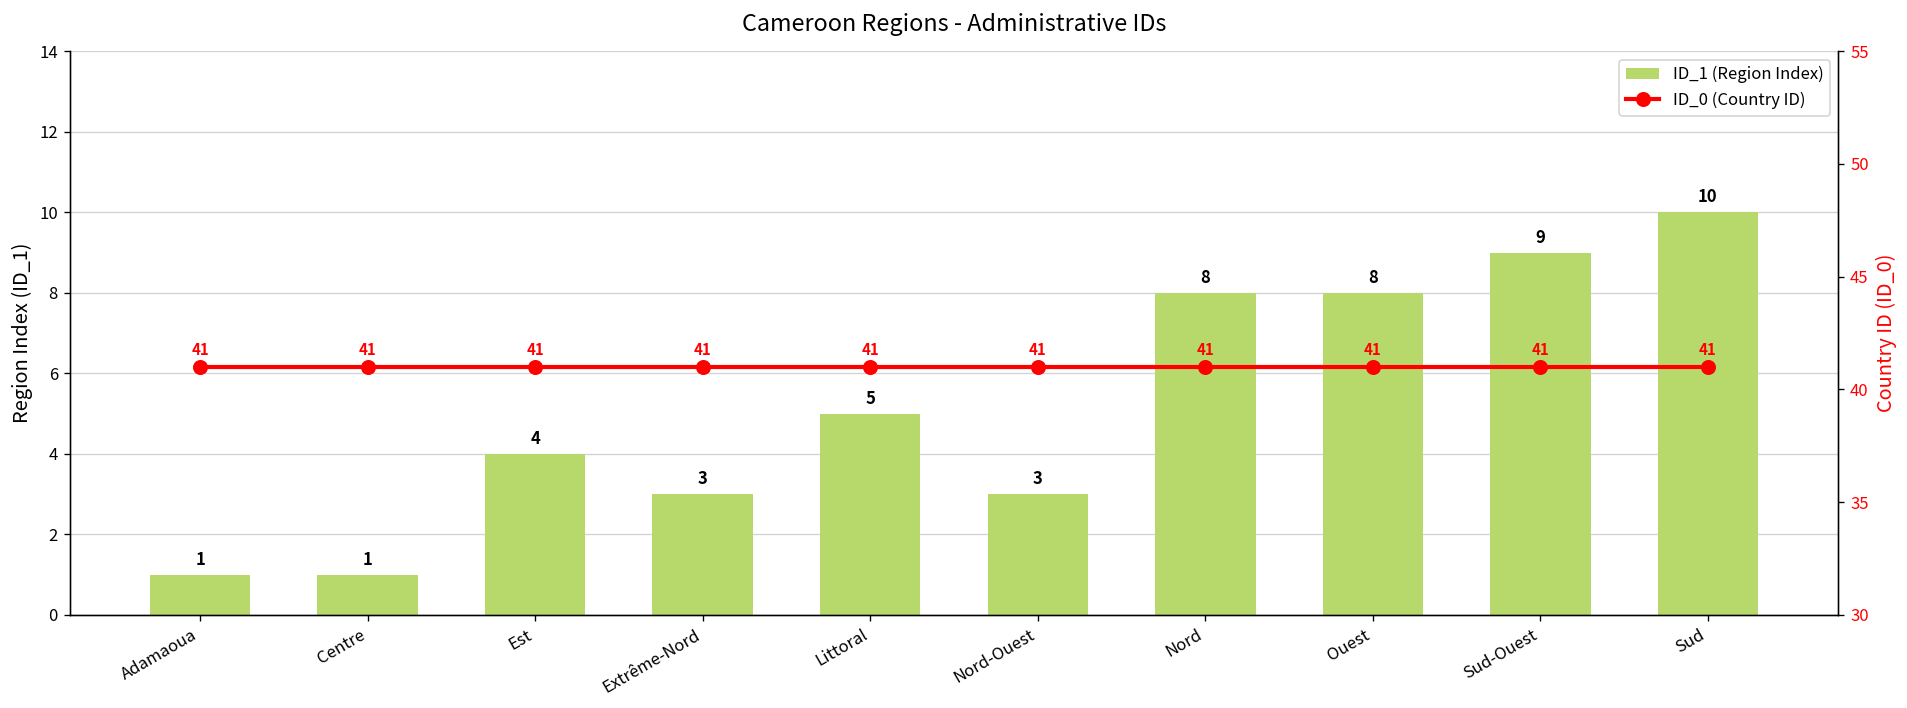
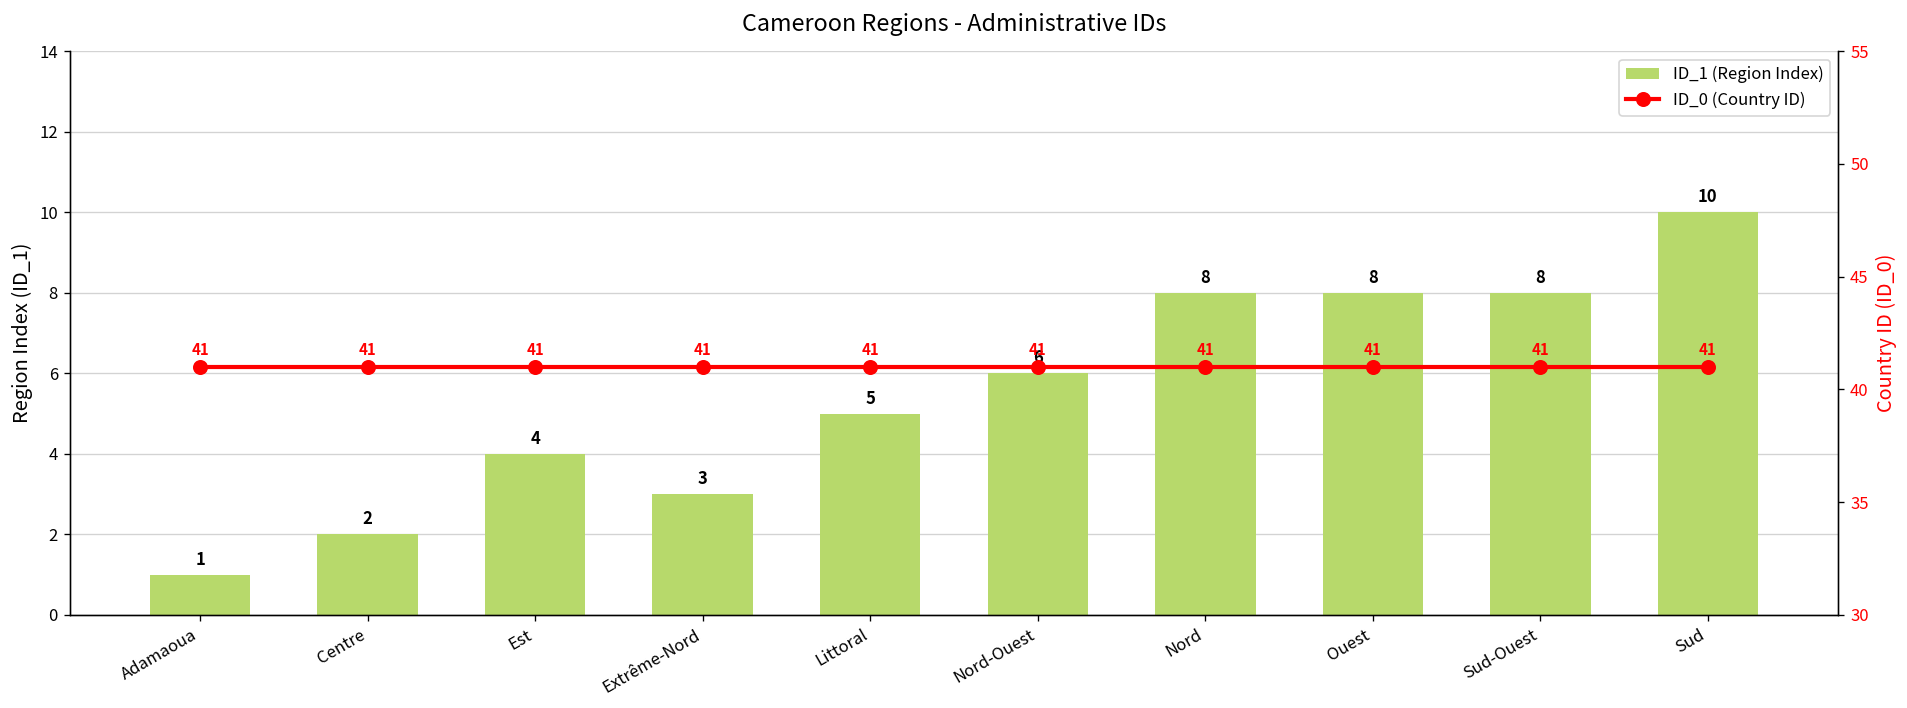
ID_1 (Region Index), Centre: 1 -> 2
ID_1 (Region Index), Nord-Ouest: 3 -> 6
ID_1 (Region Index), Sud-Ouest: 9 -> 8
